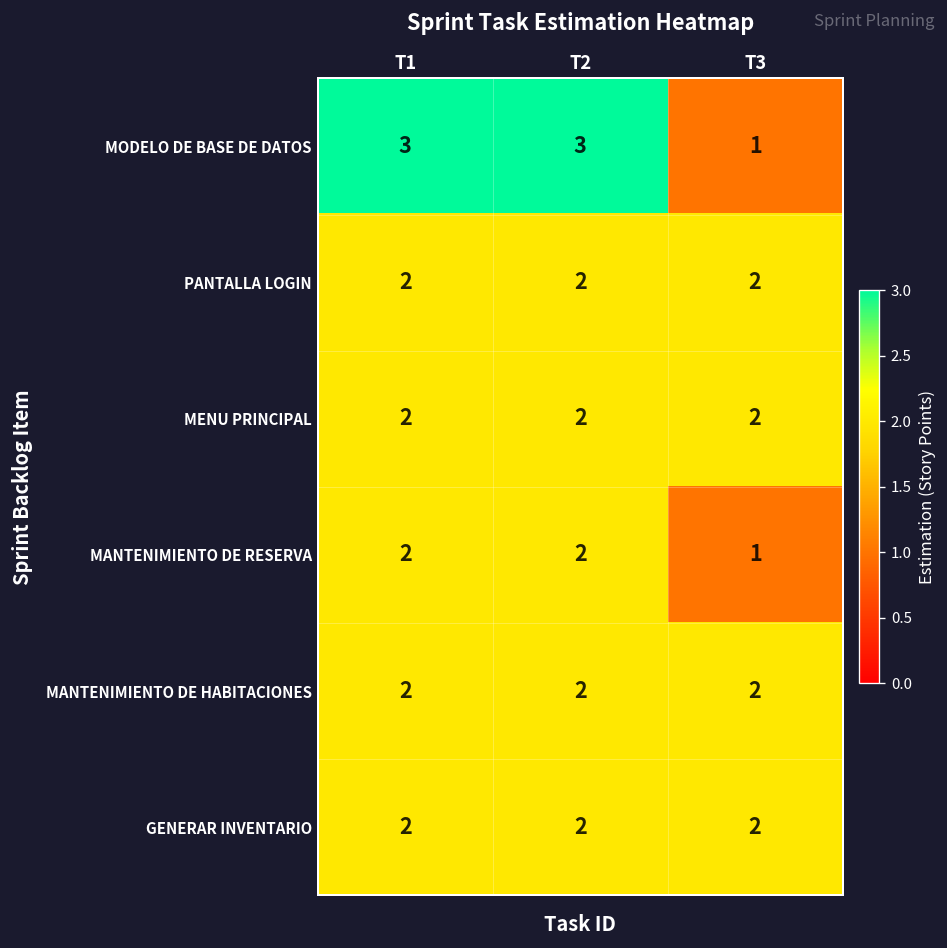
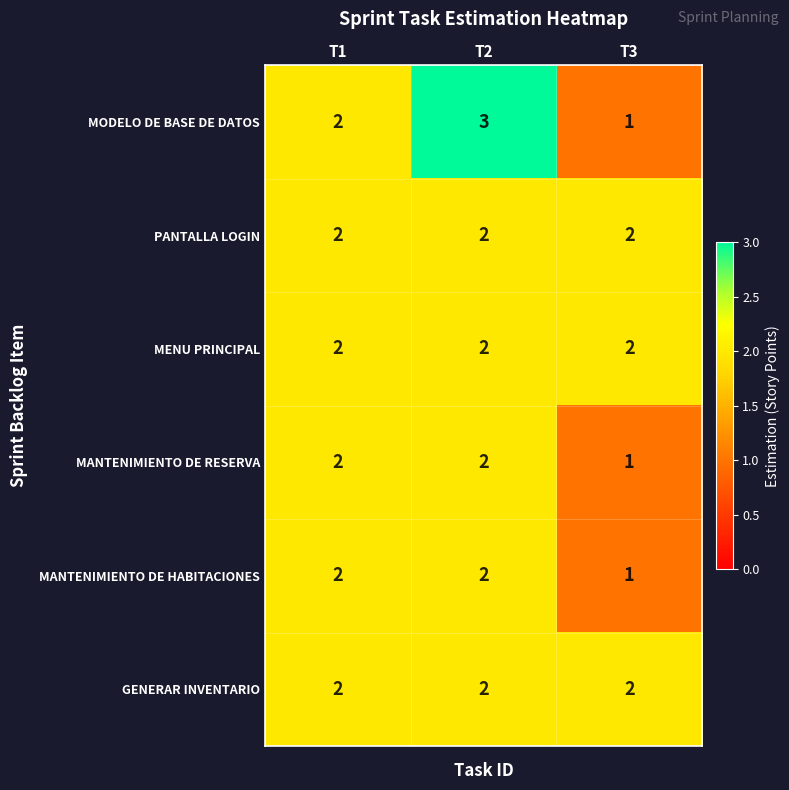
MODELO DE BASE DE DATOS, T1: 3 -> 2
MANTENIMIENTO DE HABITACIONES, T3: 2 -> 1
